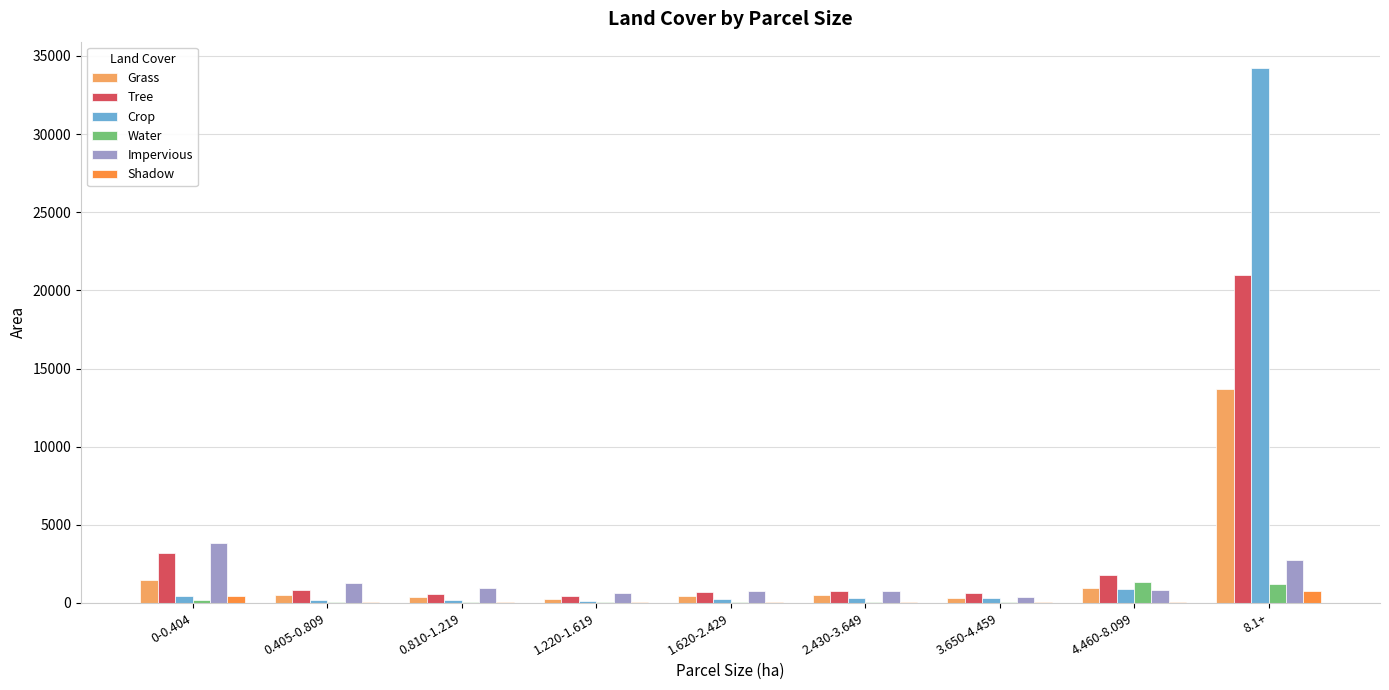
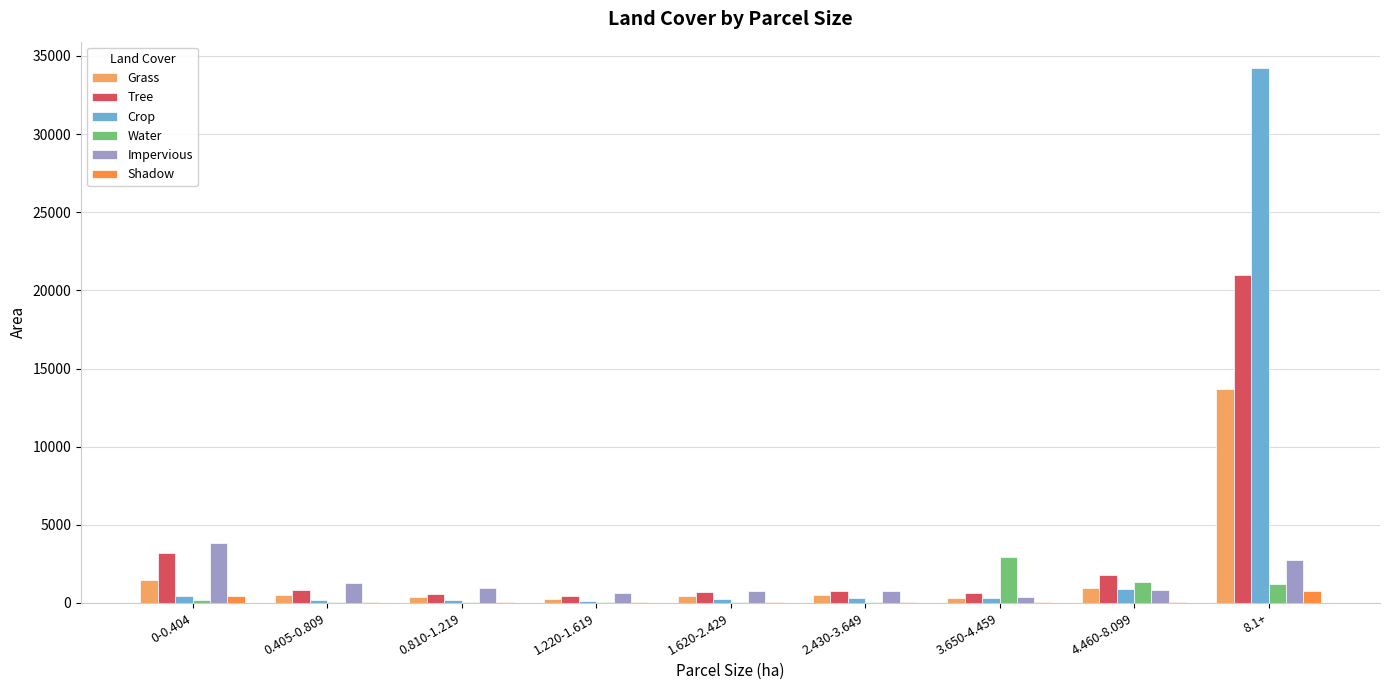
Water, 3.650-4.459: 0 -> 2900
